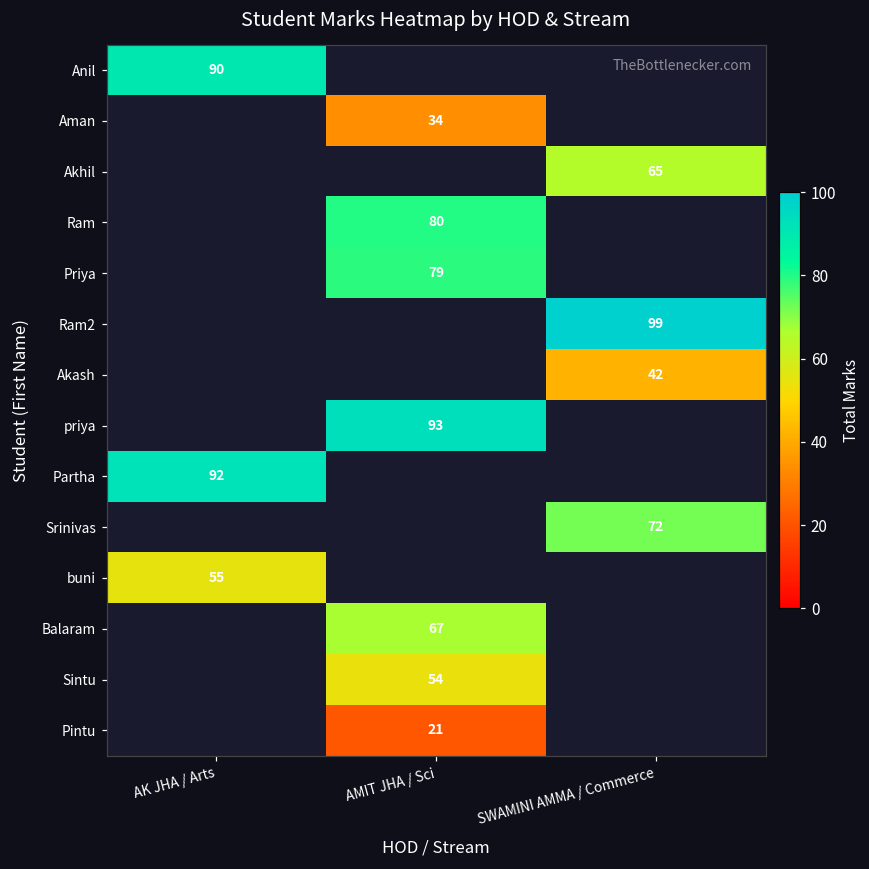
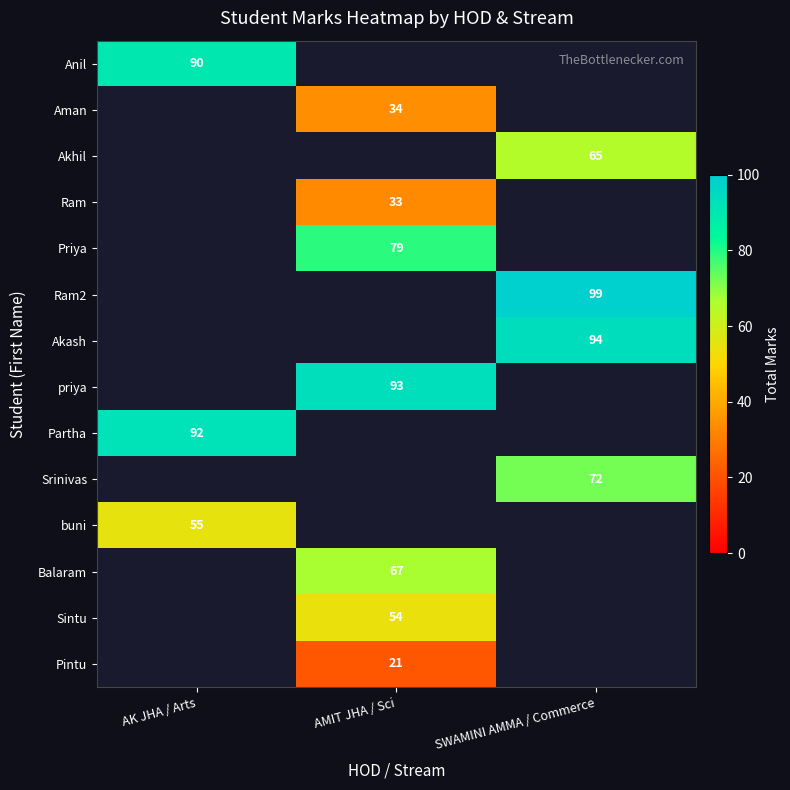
Ram, AMIT JHA / Sci: 80 -> 33
Akash, SWAMINI AMMA / Commerce: 42 -> 94
